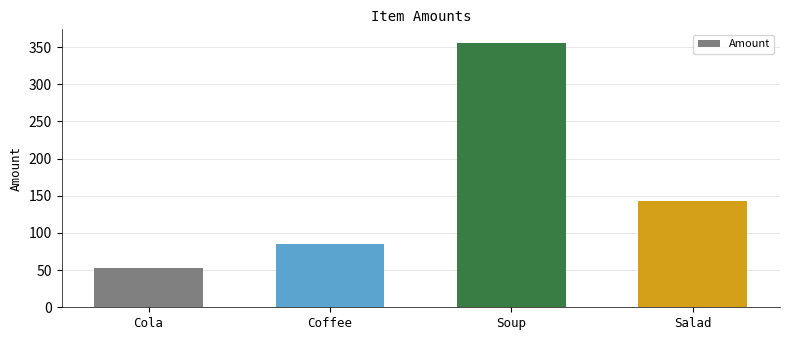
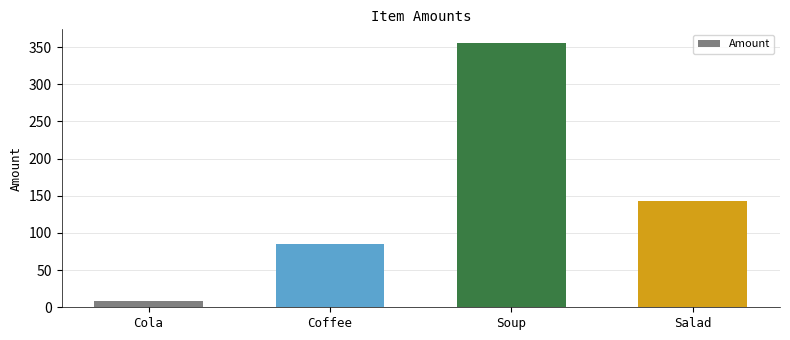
Cola: 50 -> 10
